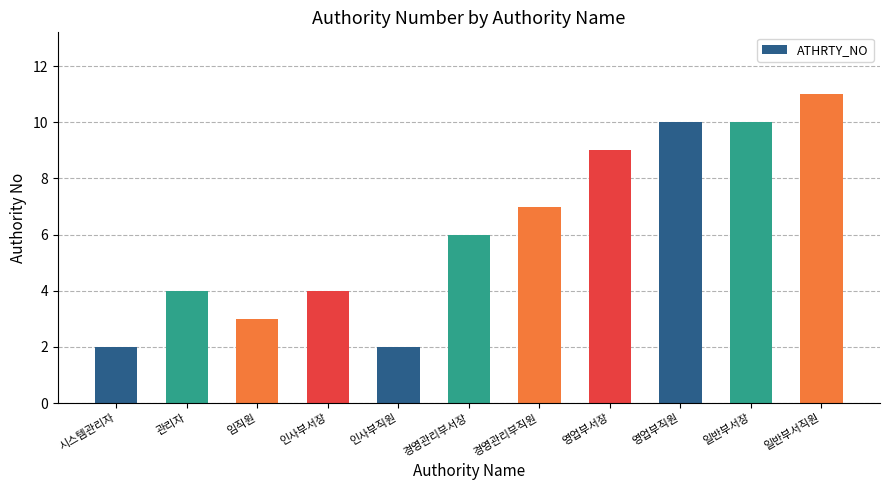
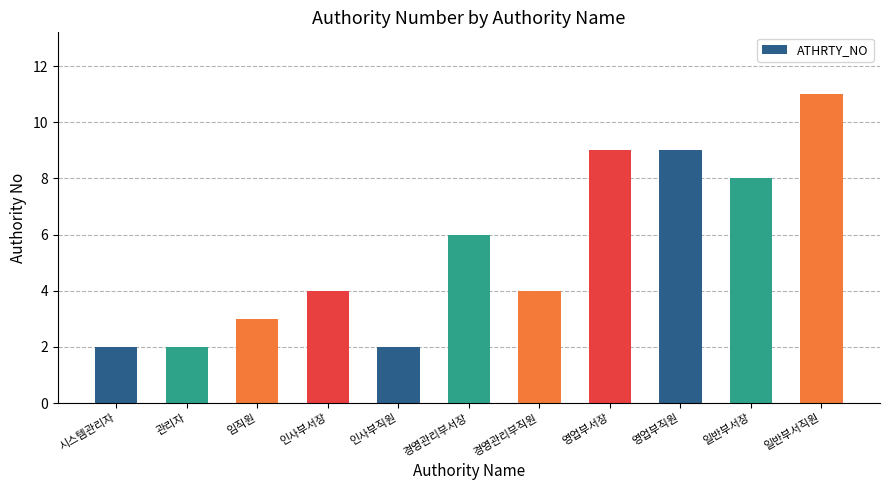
관리자: 4 -> 2
경영관리부직원: 7 -> 4
영업부직원: 10 -> 9
일반부서장: 10 -> 8
